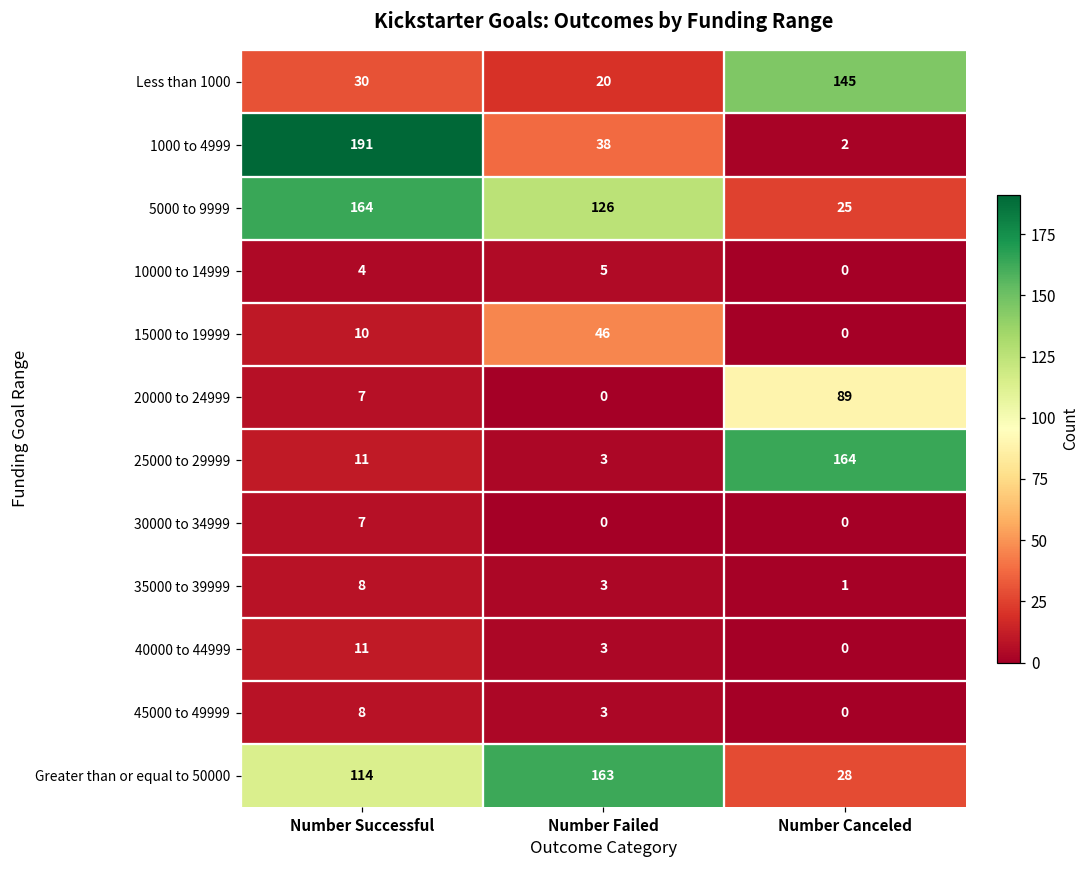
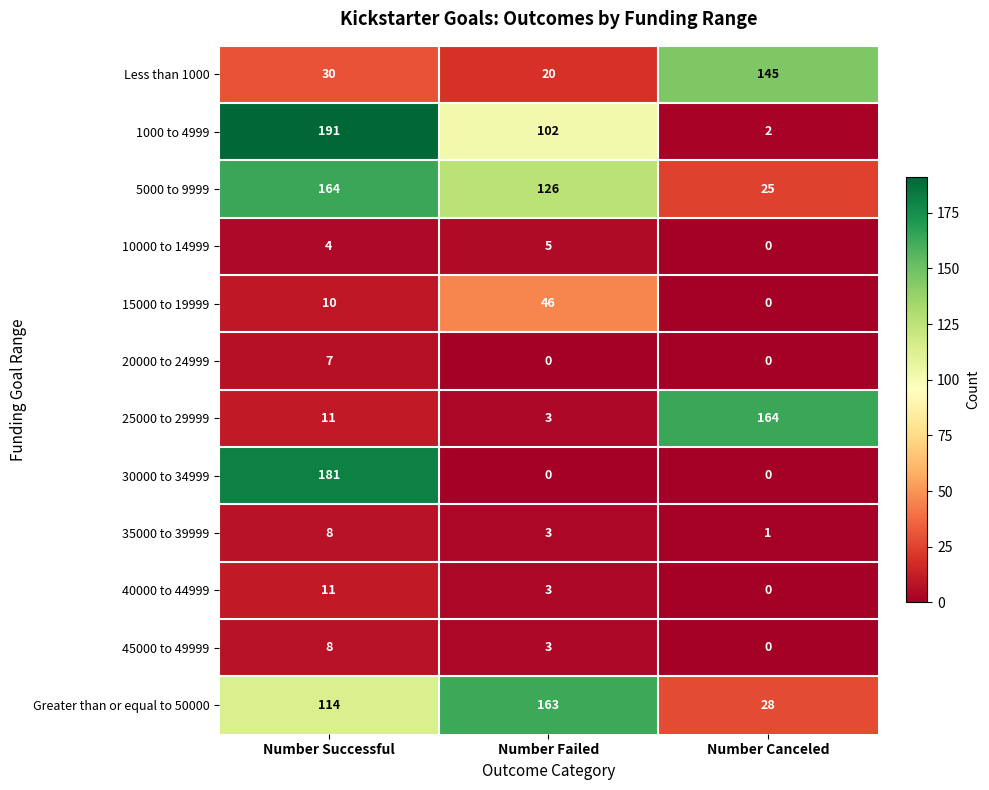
1000 to 4999, Number Failed: 38 -> 102
20000 to 24999, Number Canceled: 89 -> 0
30000 to 34999, Number Successful: 7 -> 181
